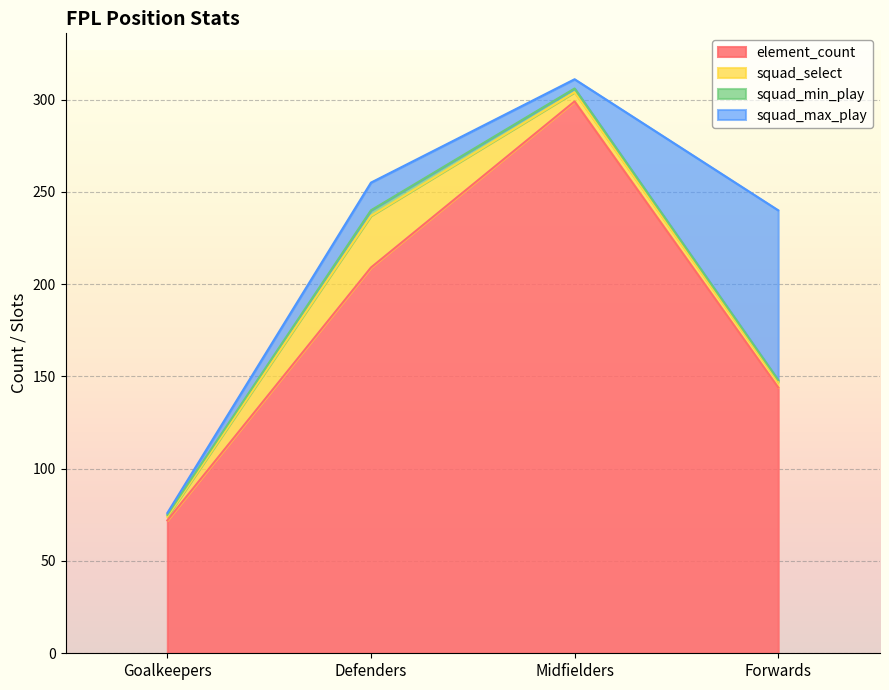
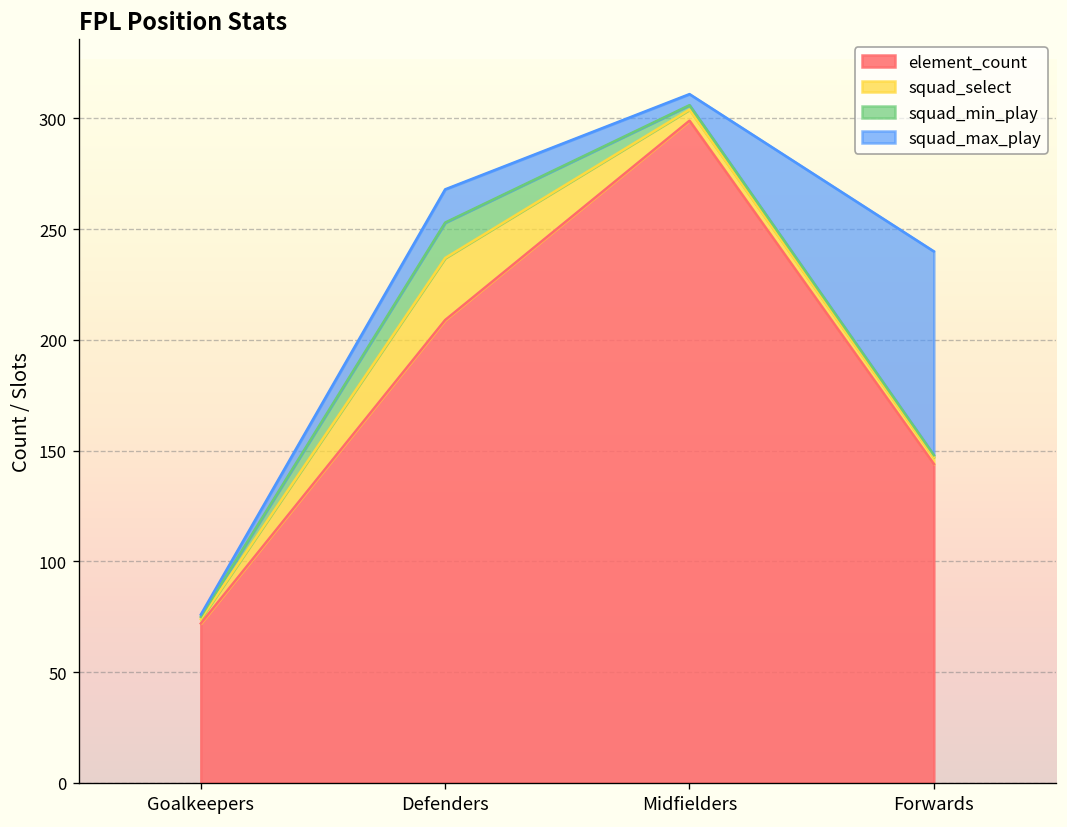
squad_min_play, Defenders: 3 -> 16
